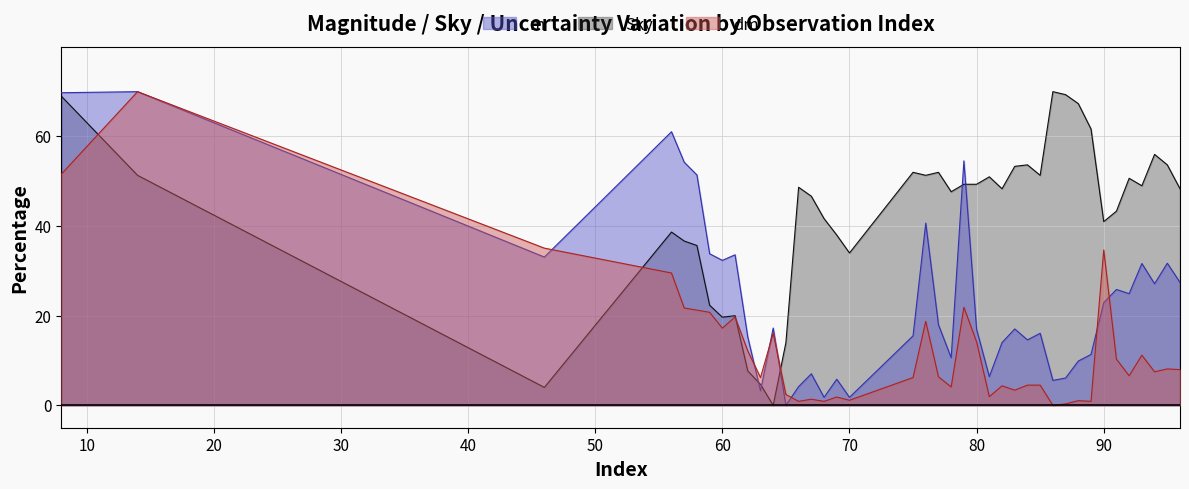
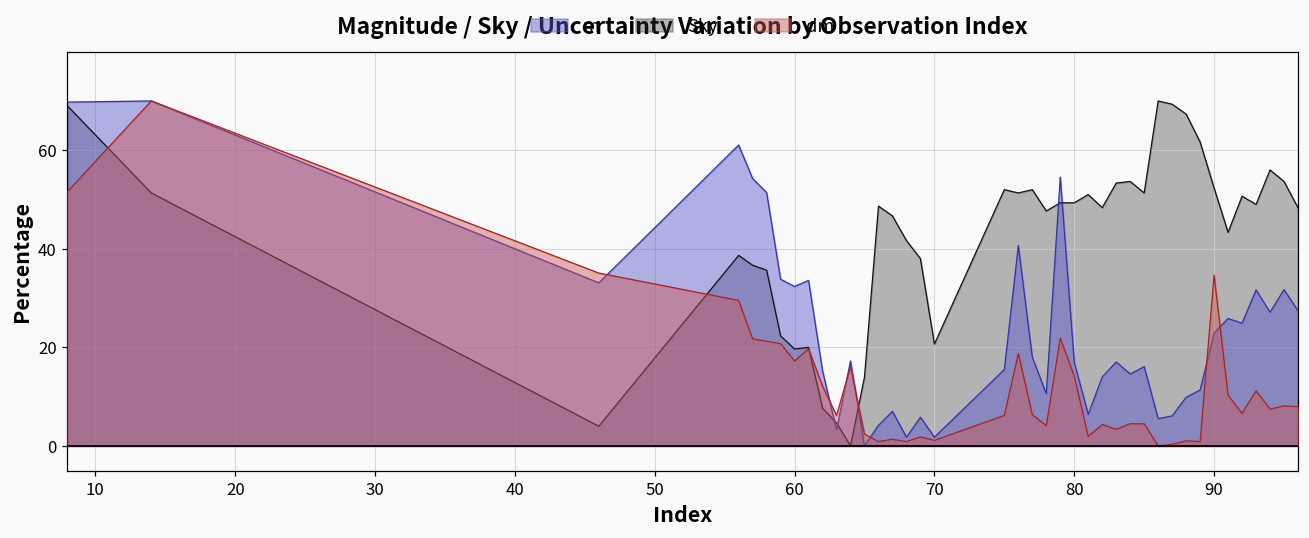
Sky, 70: 34 -> 21
Sky, 90: 41 -> 52
